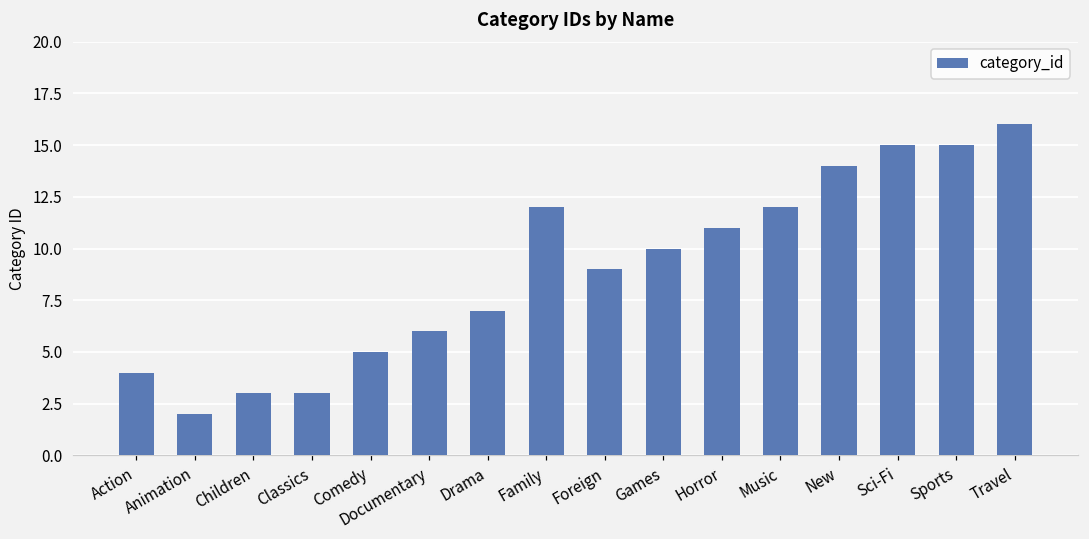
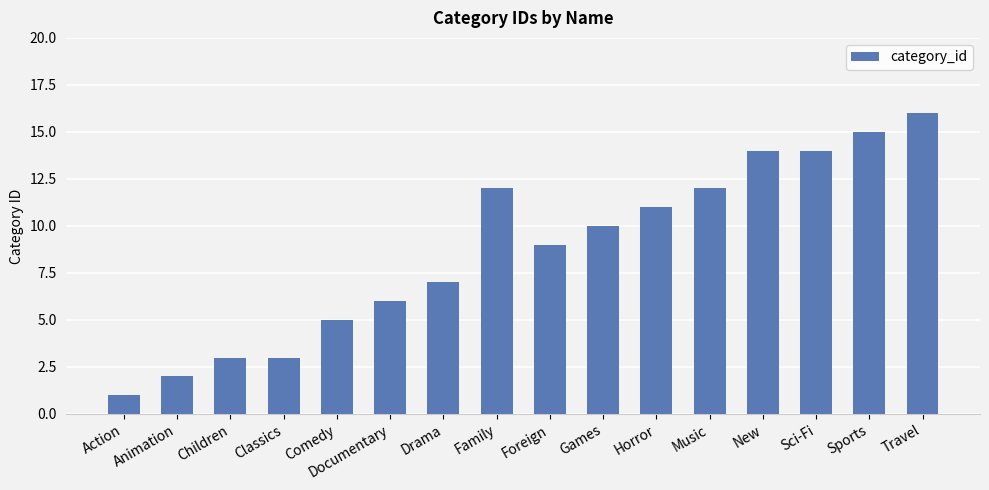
Action: 4 -> 1
Sci-Fi: 15 -> 14
